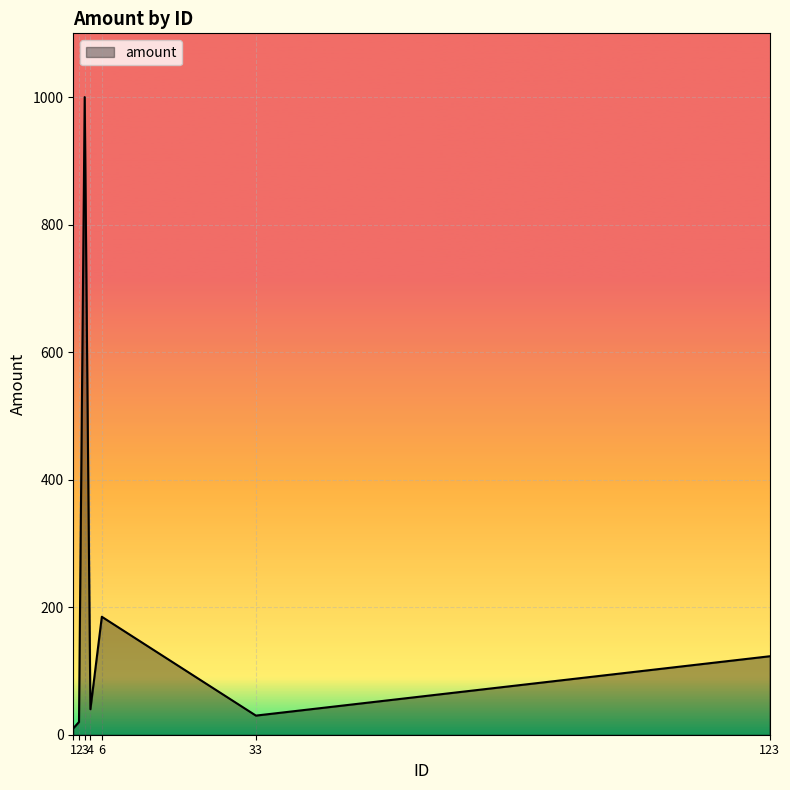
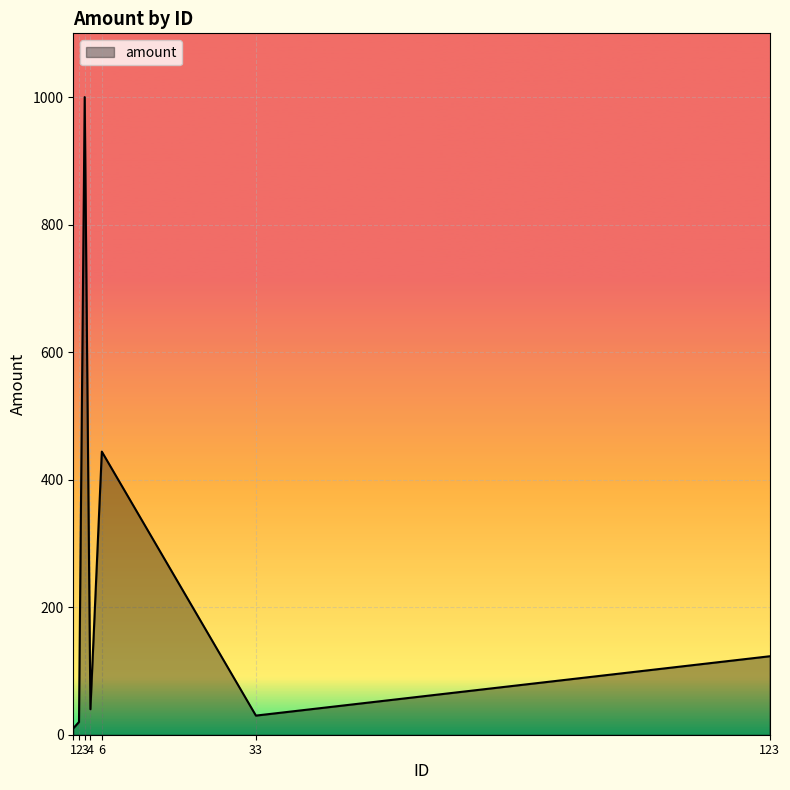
6: 190 -> 440
